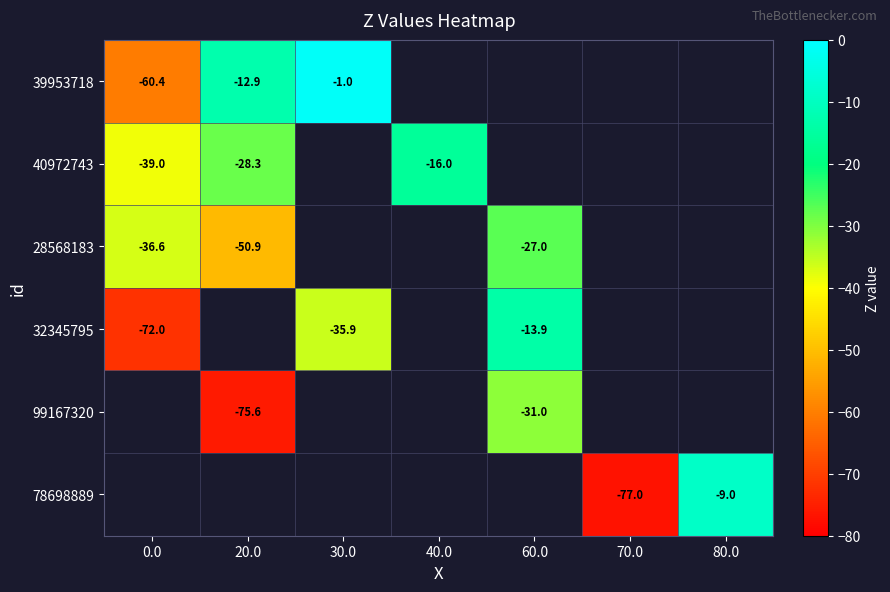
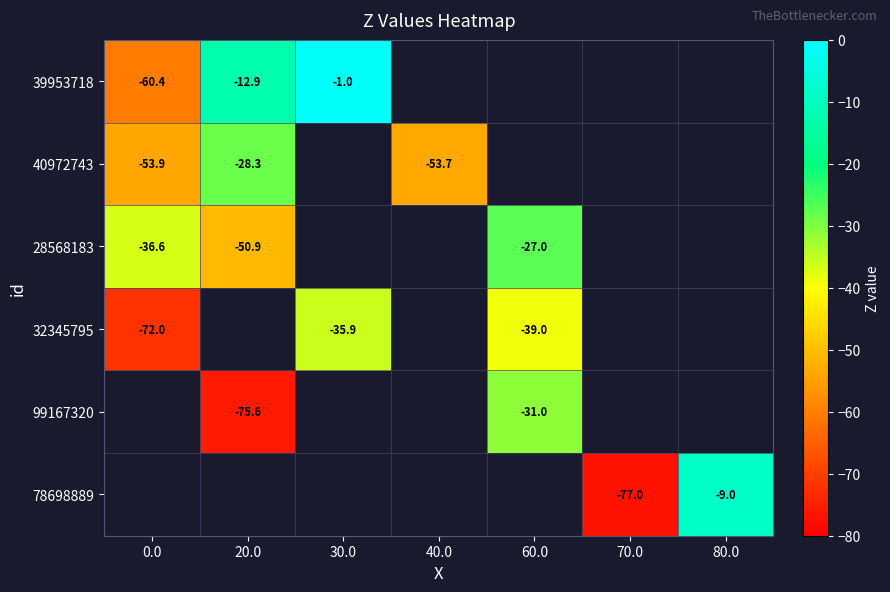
40972743, 0.0: -39.0 -> -53.9
40972743, 40.0: -16.0 -> -53.7
32345795, 60.0: -13.9 -> -39.0
